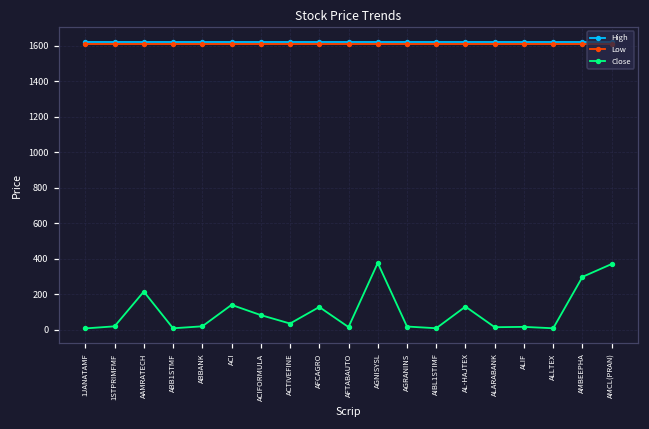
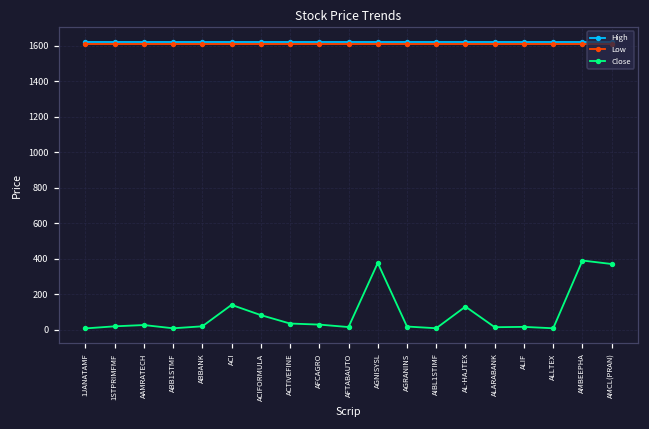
Close, AAMRATECH: 210 -> 30
Close, AFCAGRO: 130 -> 30
Close, AMBEEPHA: 300 -> 390
